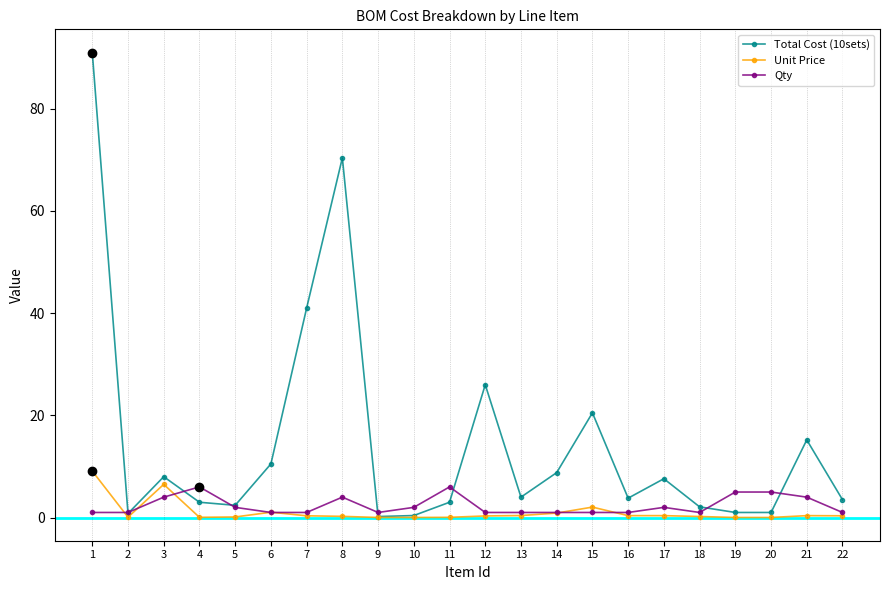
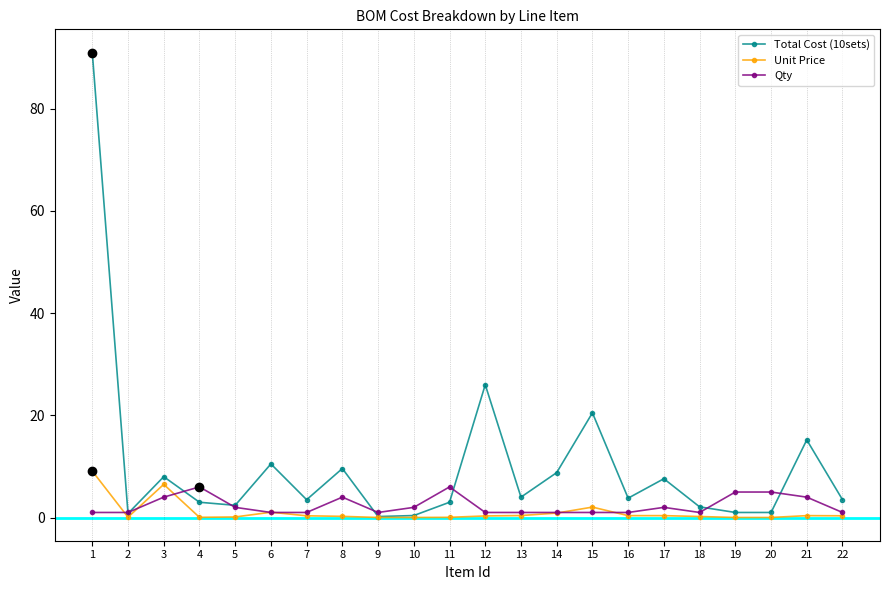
Total Cost (10sets), 7: 41 -> 4
Total Cost (10sets), 8: 70 -> 10
